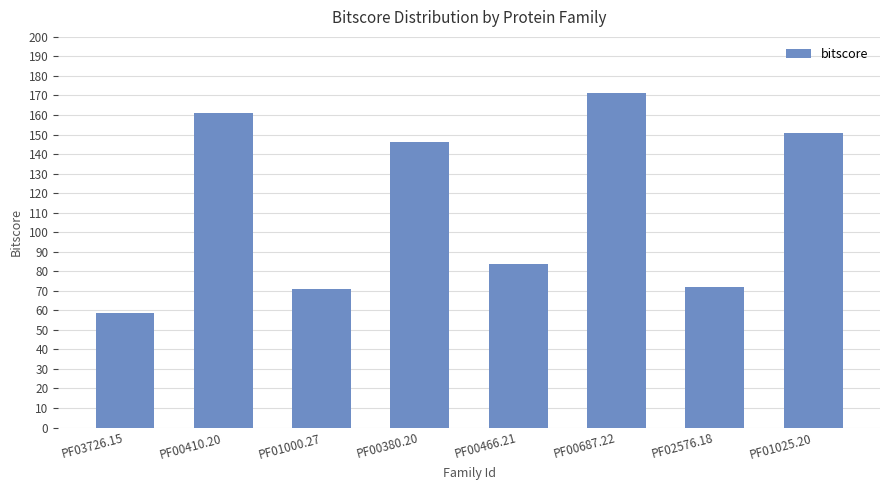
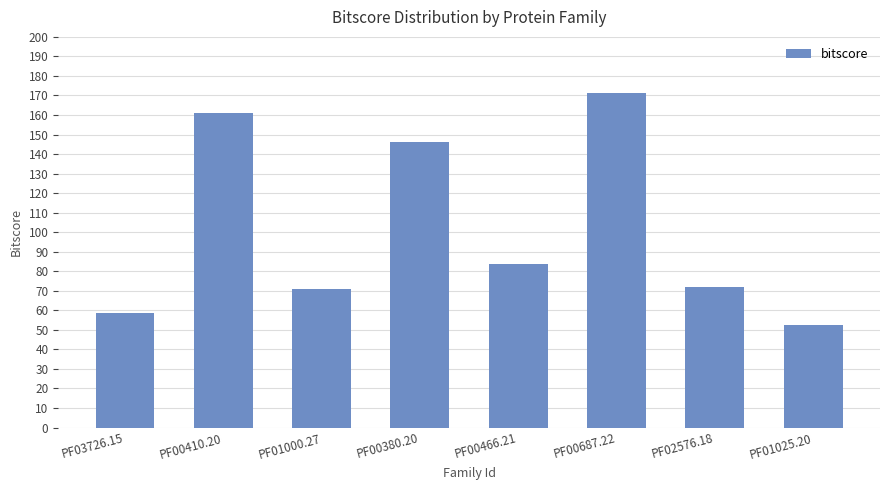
PF01025.20: 151 -> 52
